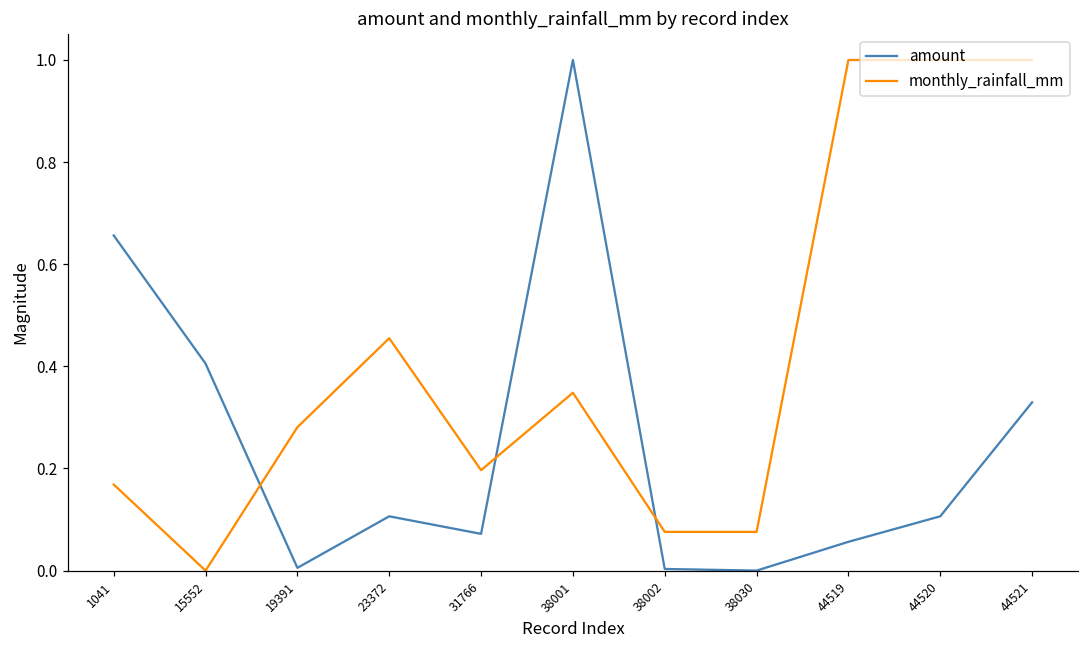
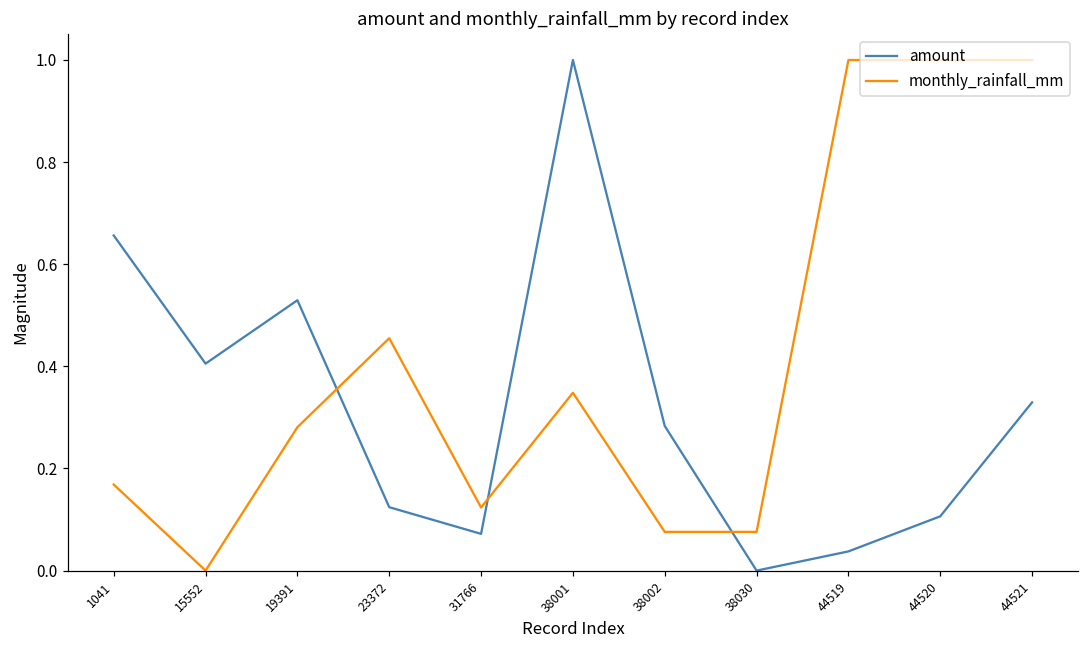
amount, 19391: 0.01 -> 0.53
amount, 23372: 0.11 -> 0.12
monthly_rainfall_mm, 31766: 0.20 -> 0.12
amount, 38002: 0.00 -> 0.28
amount, 44519: 0.06 -> 0.04
